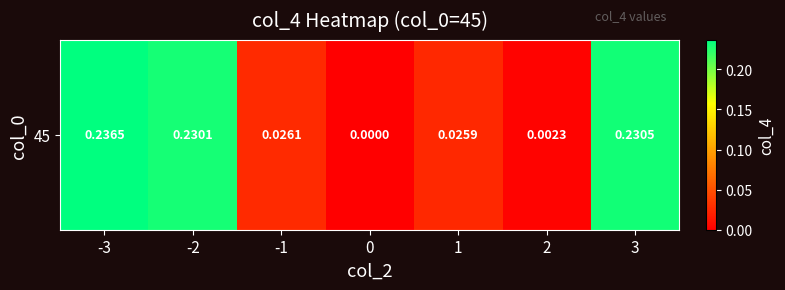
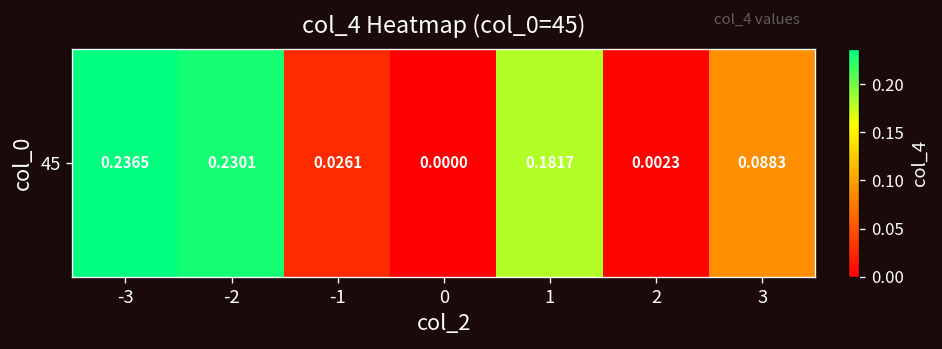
45, 1: 0.0259 -> 0.1817
45, 3: 0.2305 -> 0.0883
